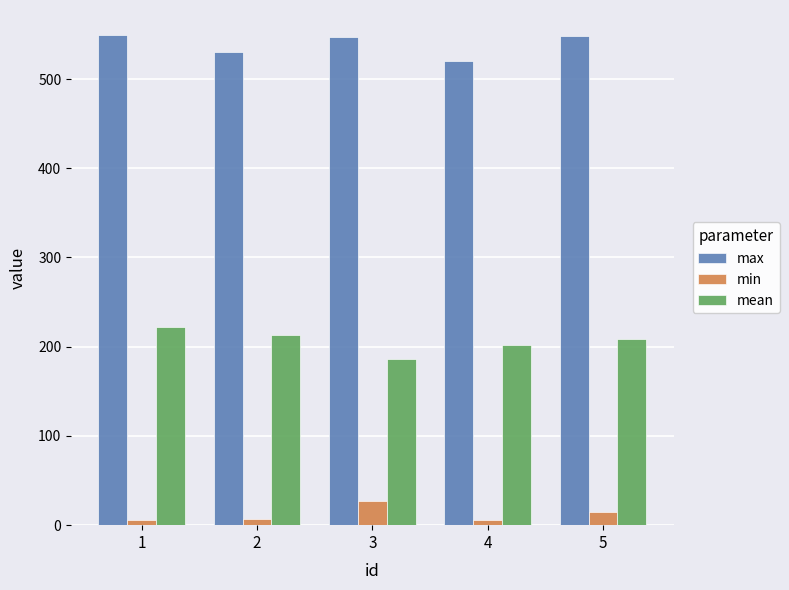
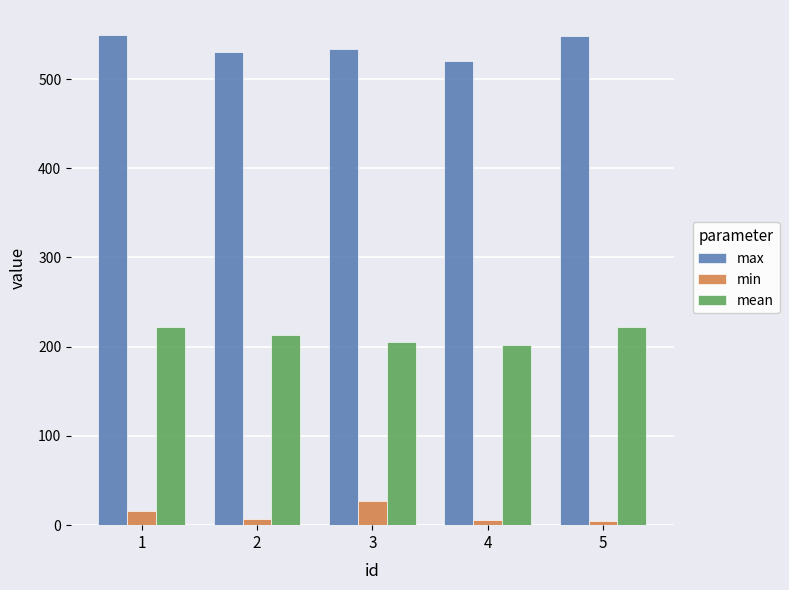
min, 1: 10 -> 20
max, 3: 550 -> 530
mean, 3: 190 -> 210
min, 5: 15 -> 5
mean, 5: 210 -> 220
